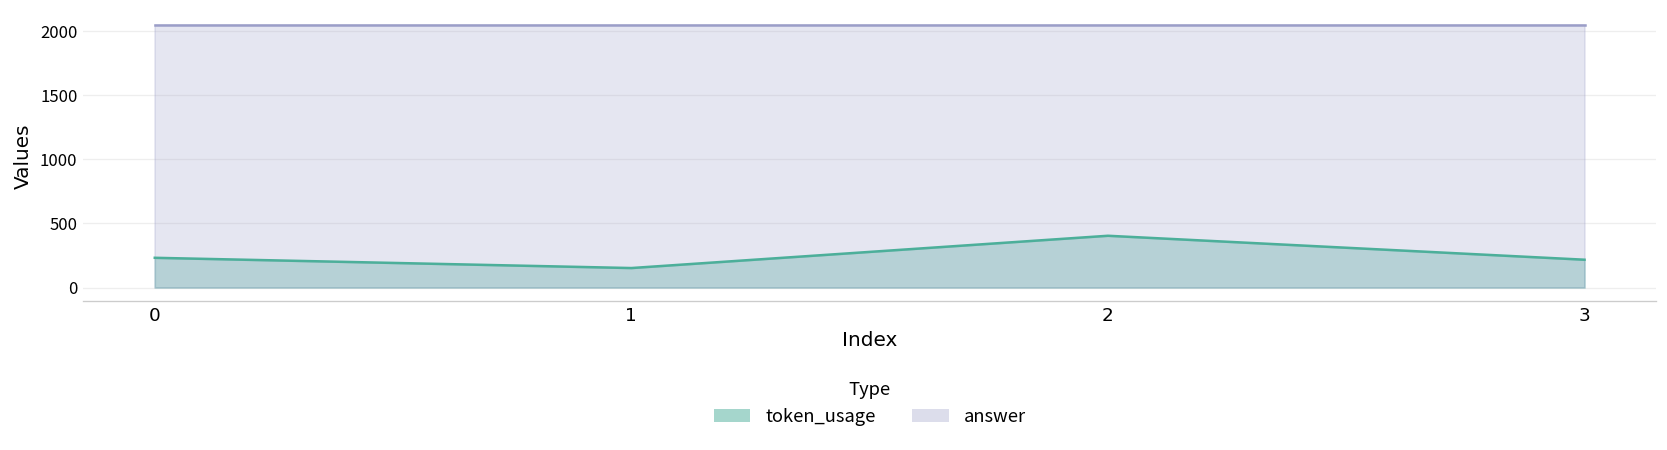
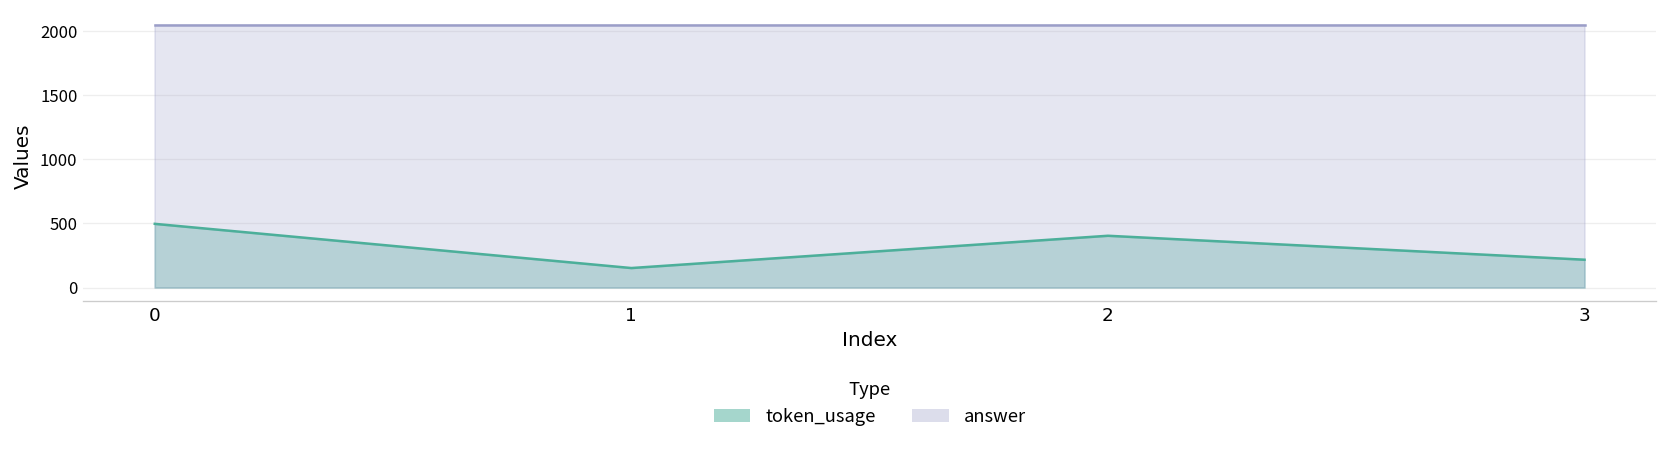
token_usage, 0: 230 -> 500
